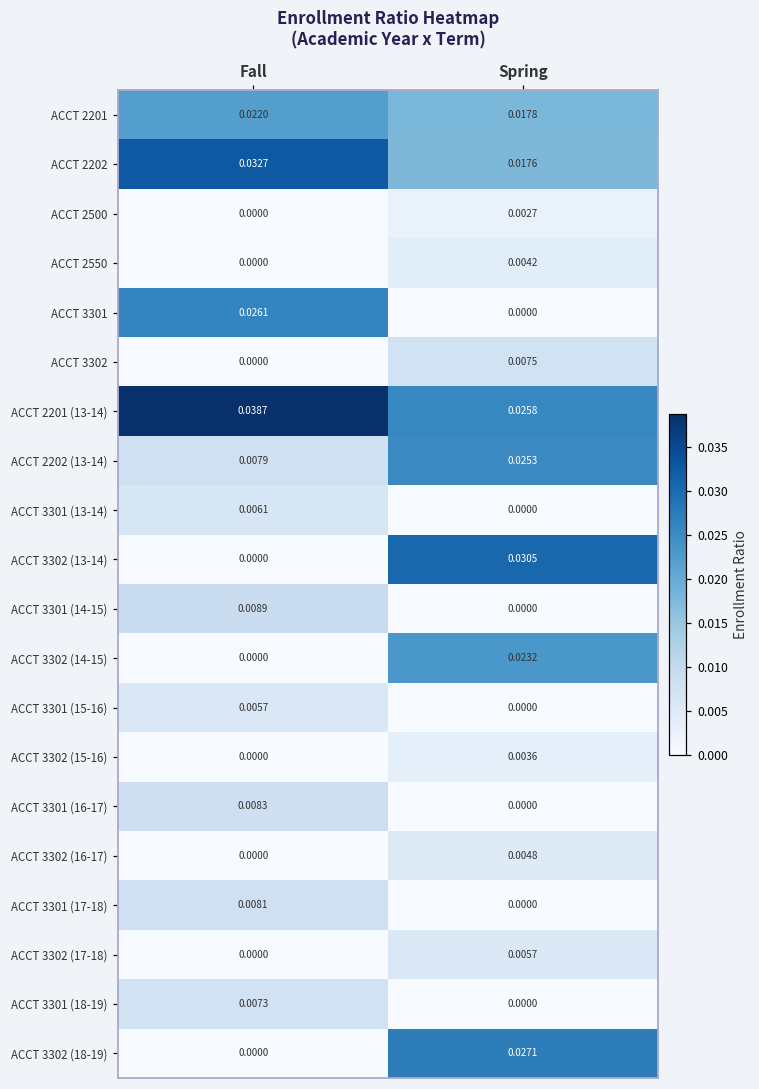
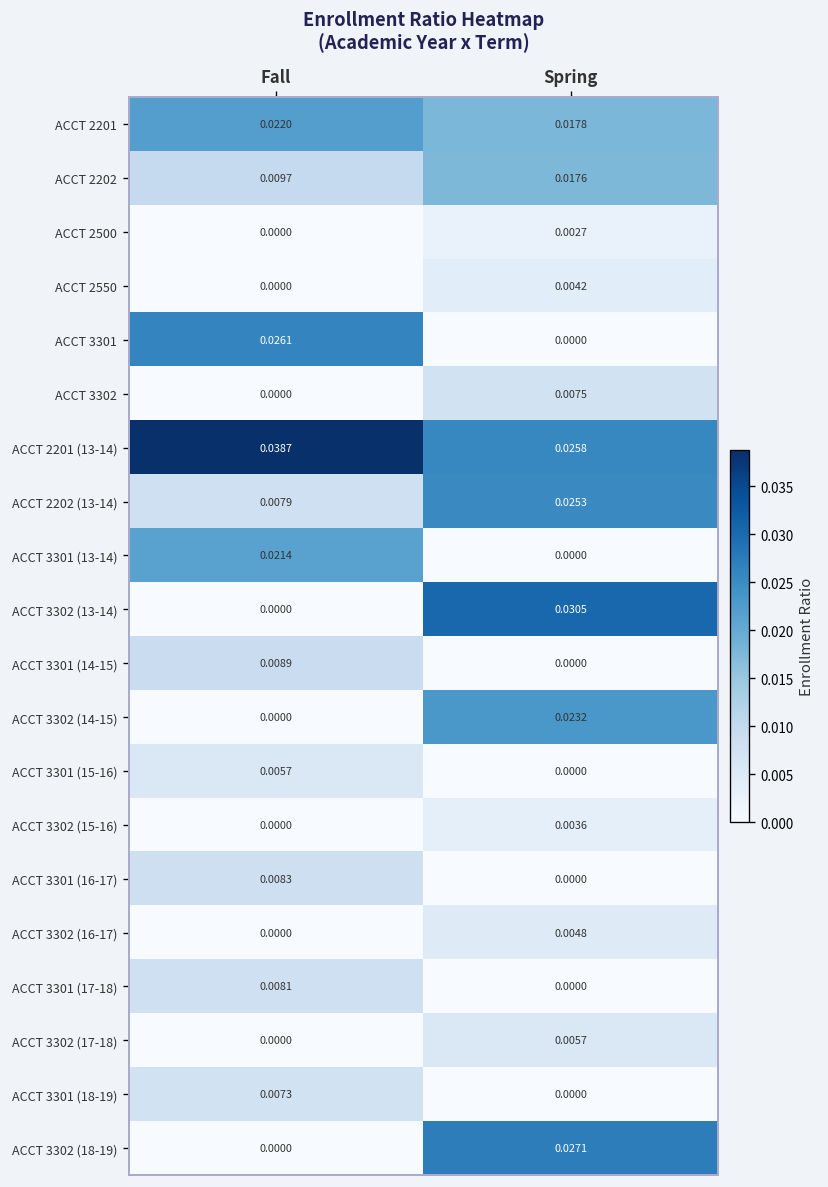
ACCT 2202, Fall: 0.0327 -> 0.0097
ACCT 3301 (13-14), Fall: 0.0061 -> 0.0214
